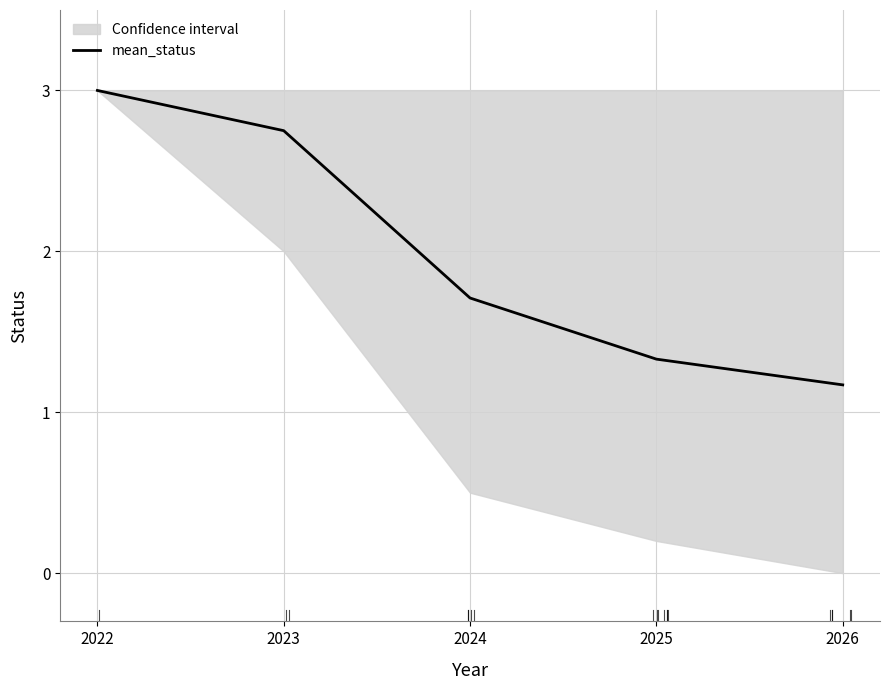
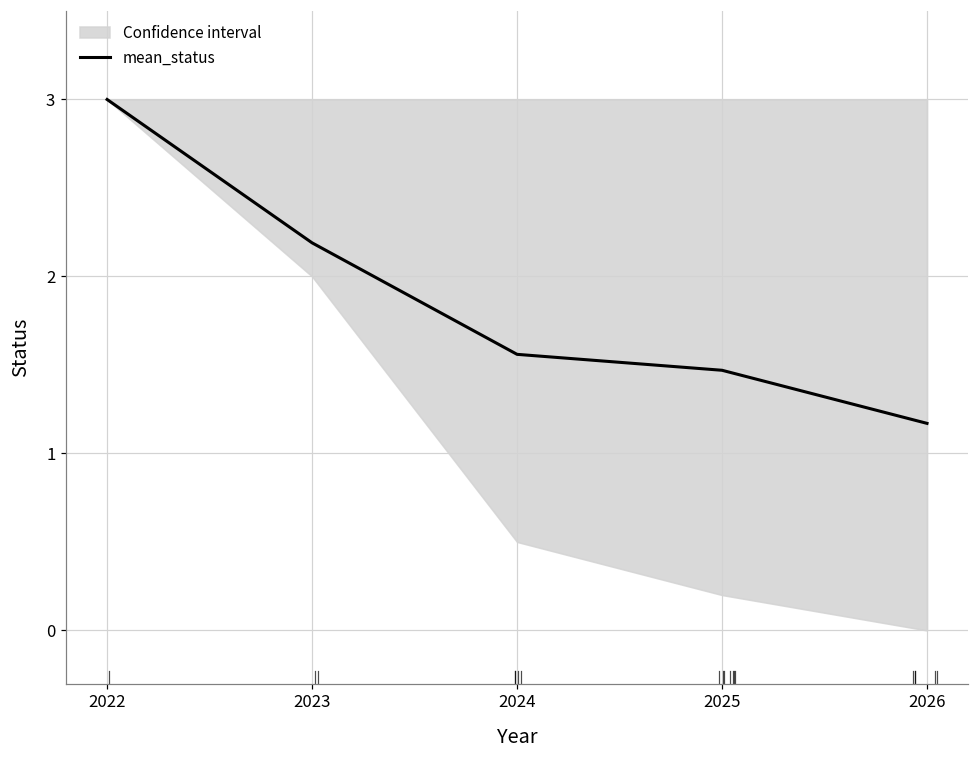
mean_status, 2023: 2.75 -> 2.19
mean_status, 2024: 1.71 -> 1.56
mean_status, 2025: 1.33 -> 1.47
